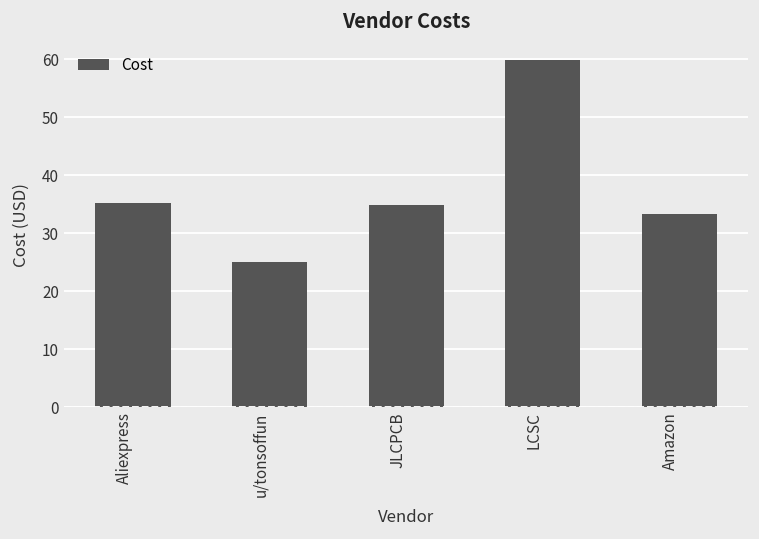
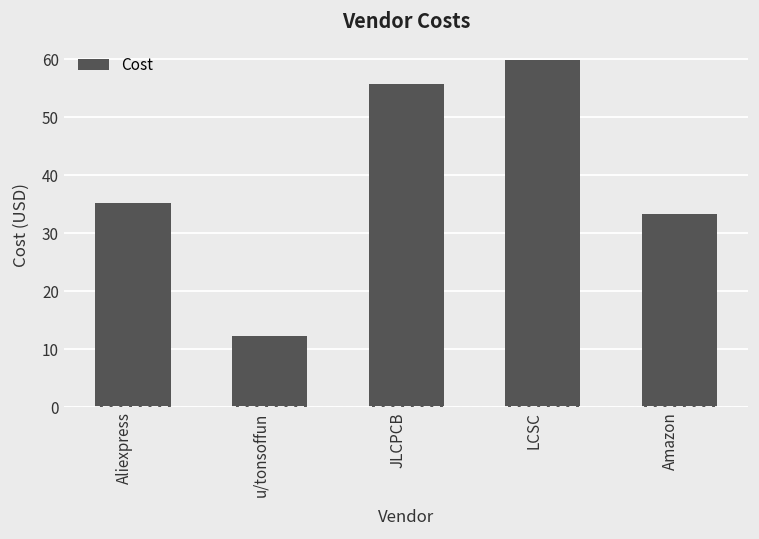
u/tonsoffun: 25 -> 12
JLCPCB: 35 -> 56
